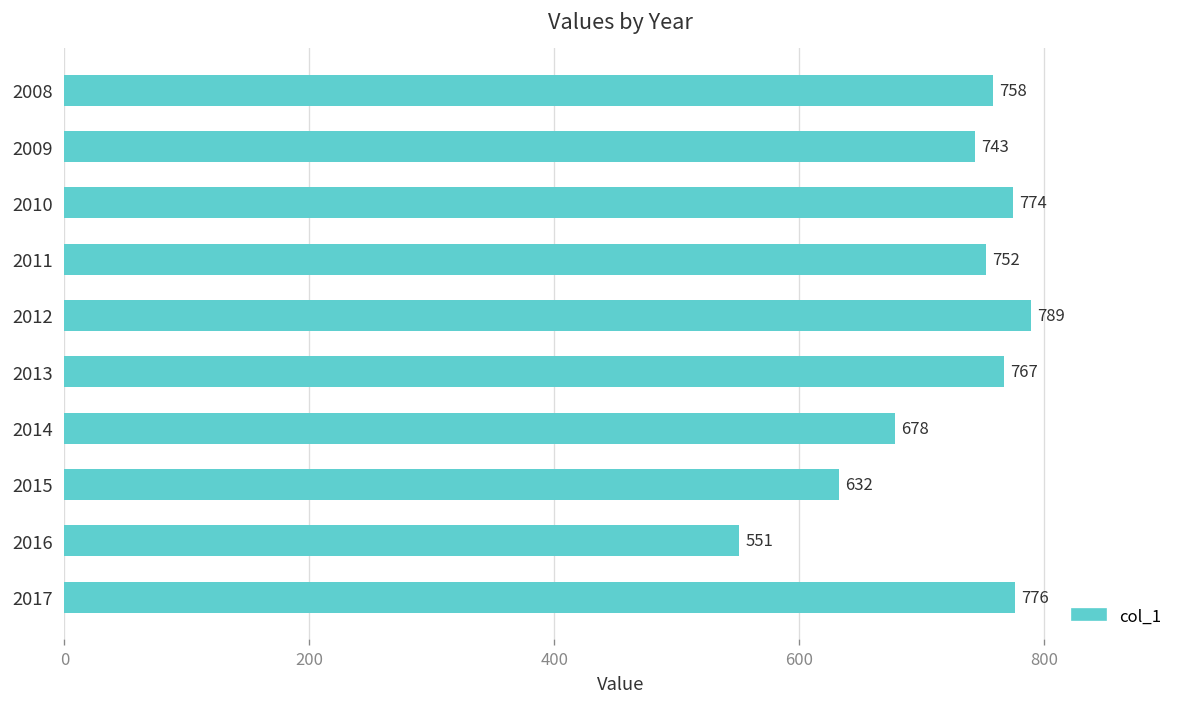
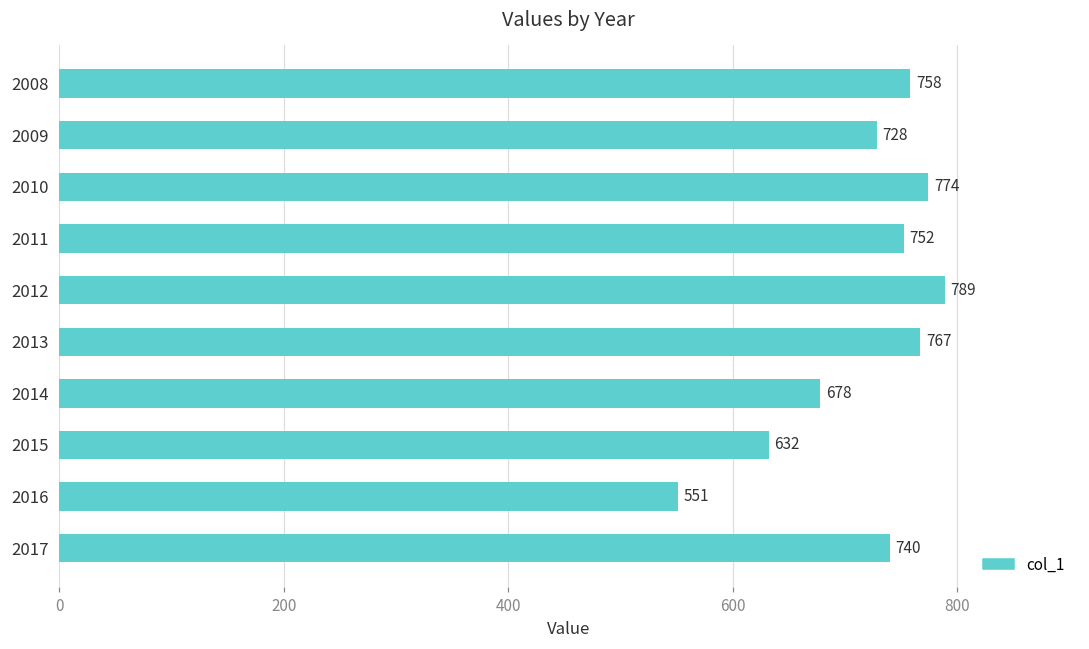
2009: 743 -> 728
2017: 776 -> 740
